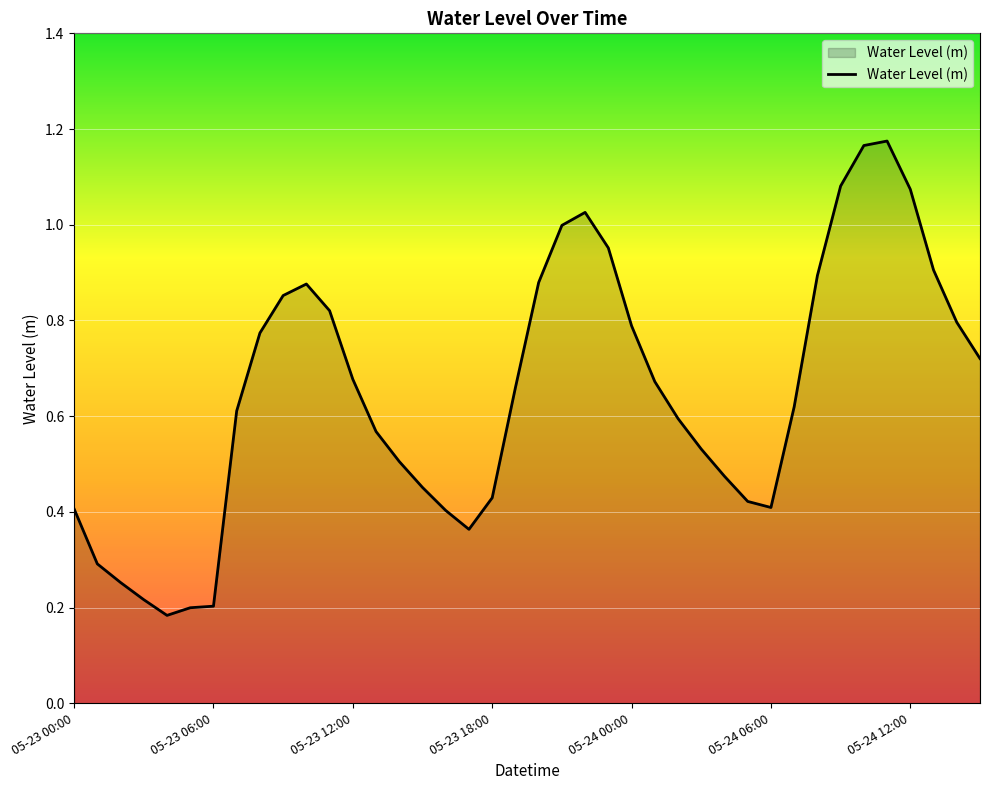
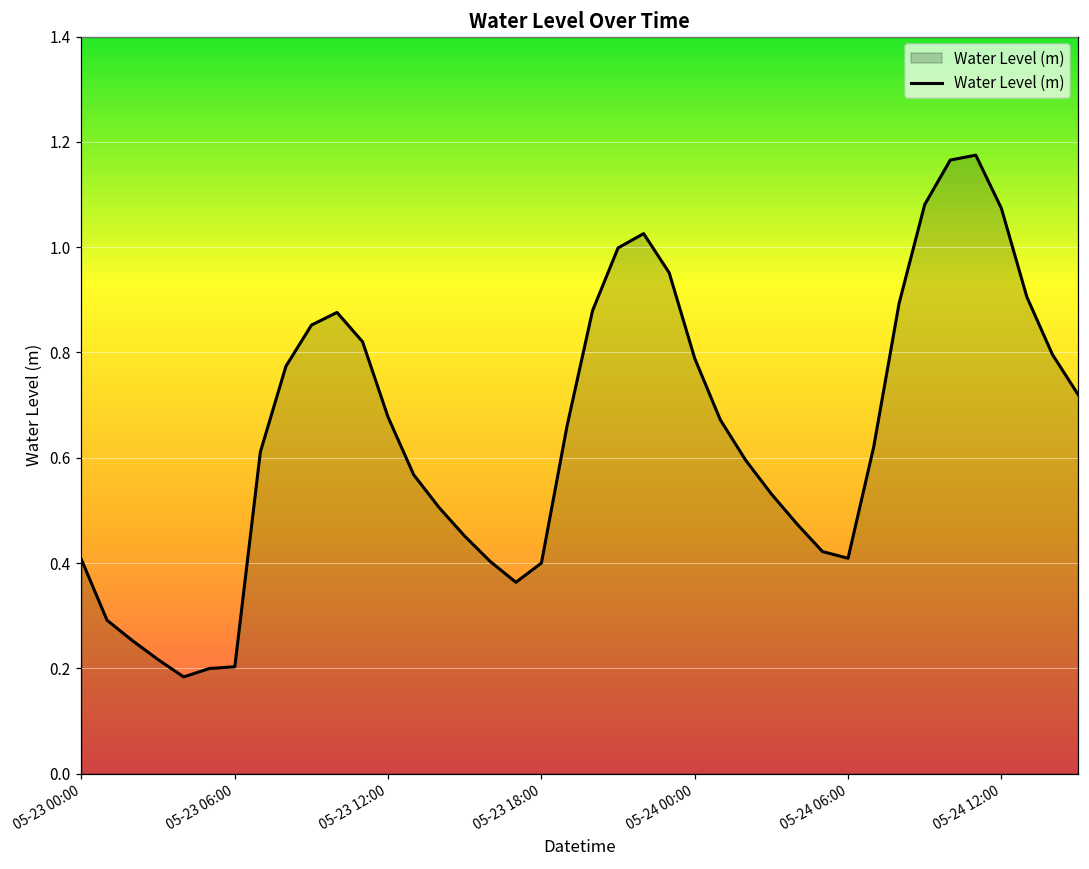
05-23 18:00: 0.43 -> 0.40
